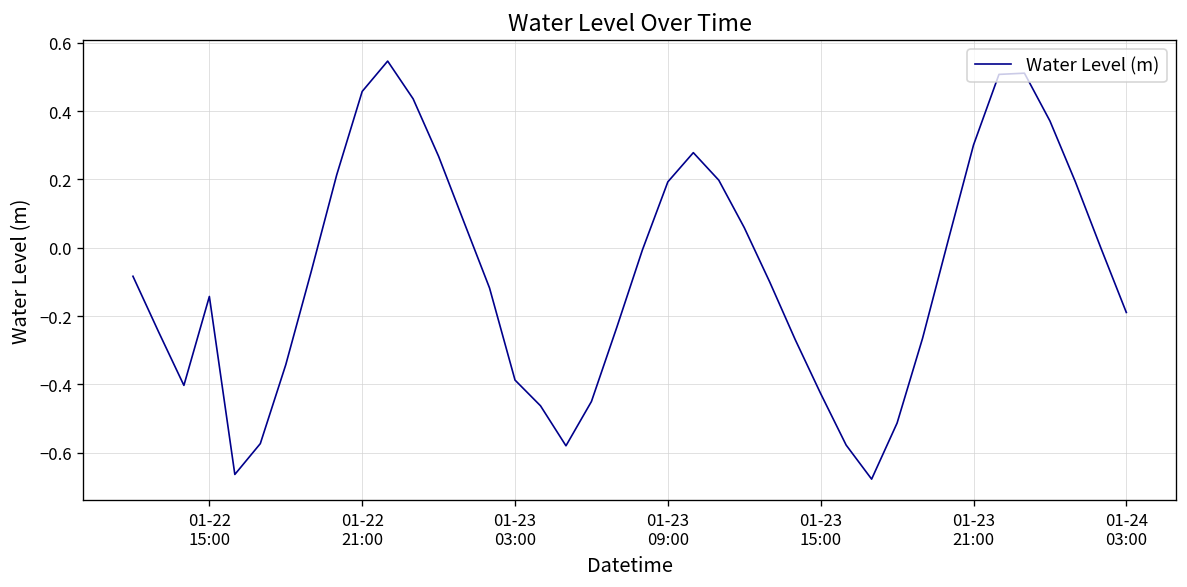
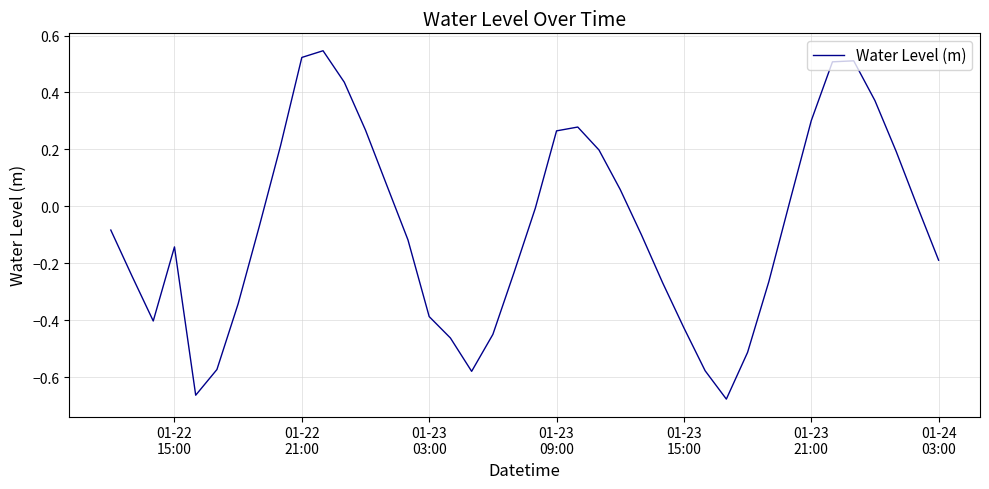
01-22 21:00: 0.46 -> 0.52
01-23 09:00: 0.19 -> 0.26
